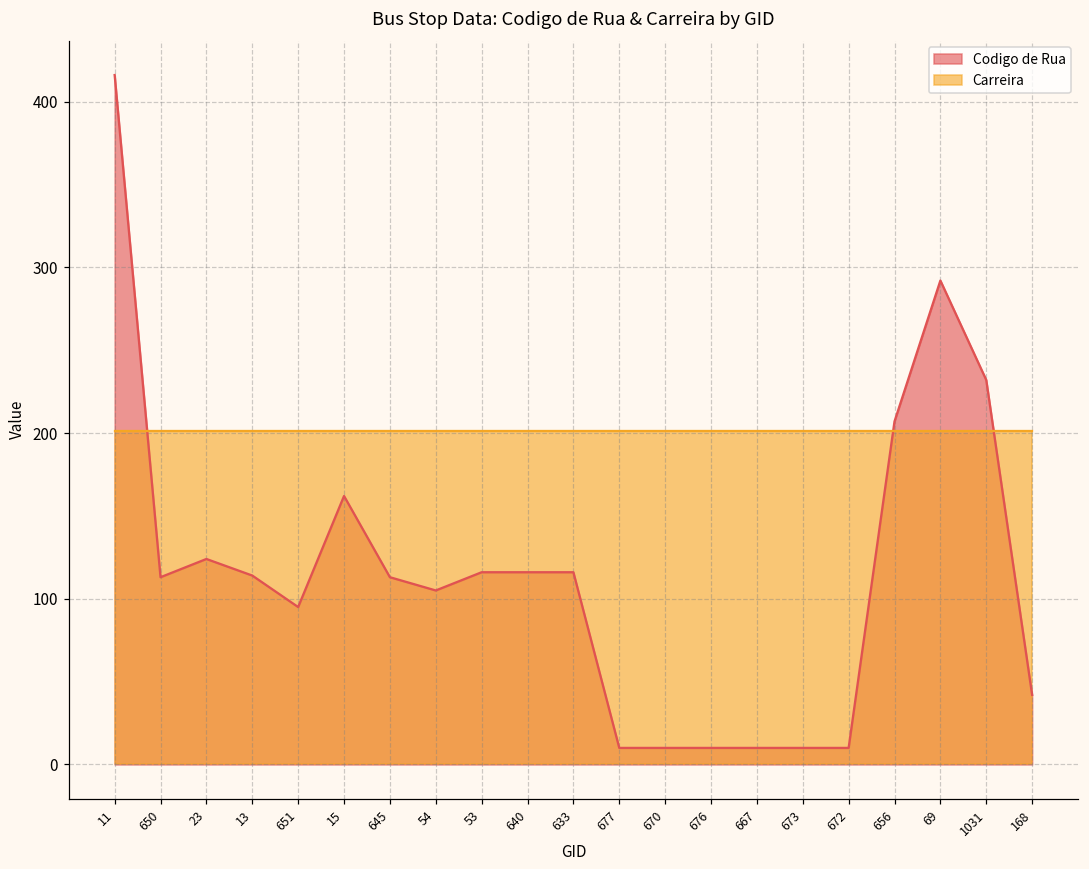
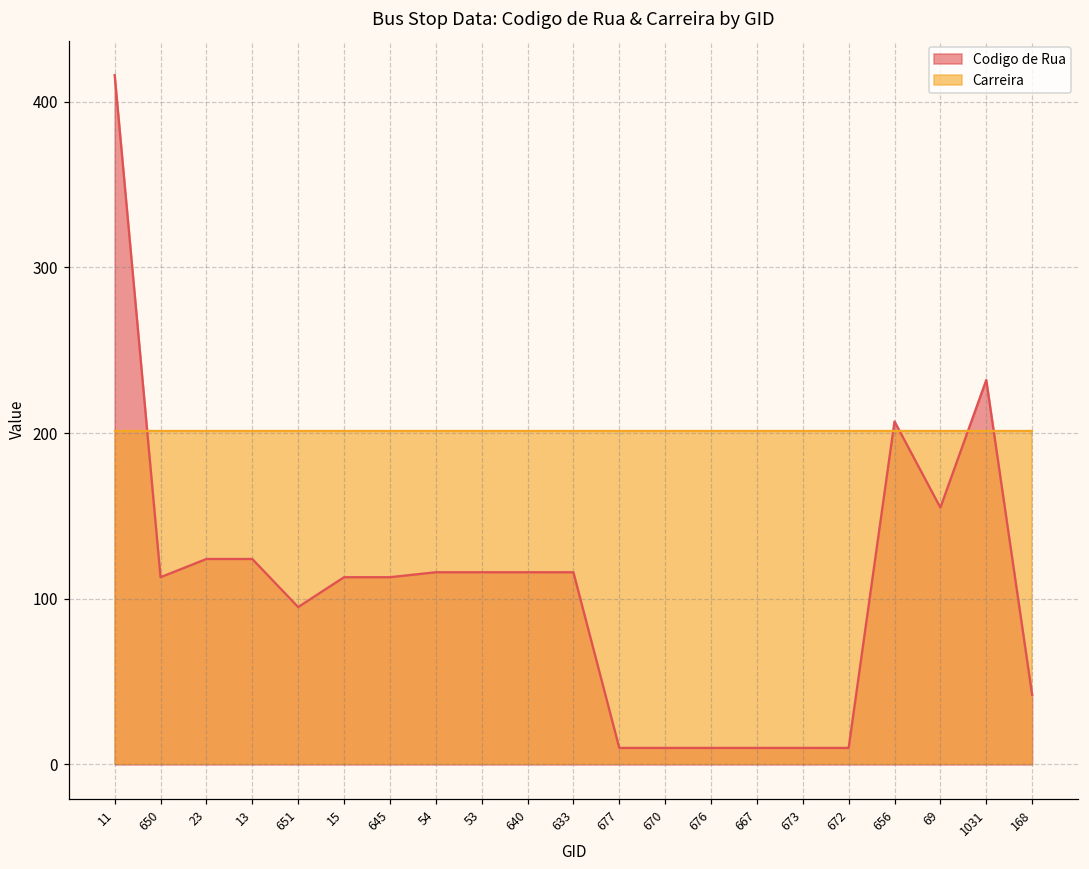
Codigo de Rua, 13: 114 -> 124
Codigo de Rua, 15: 162 -> 113
Codigo de Rua, 54: 105 -> 116
Codigo de Rua, 69: 292 -> 155
